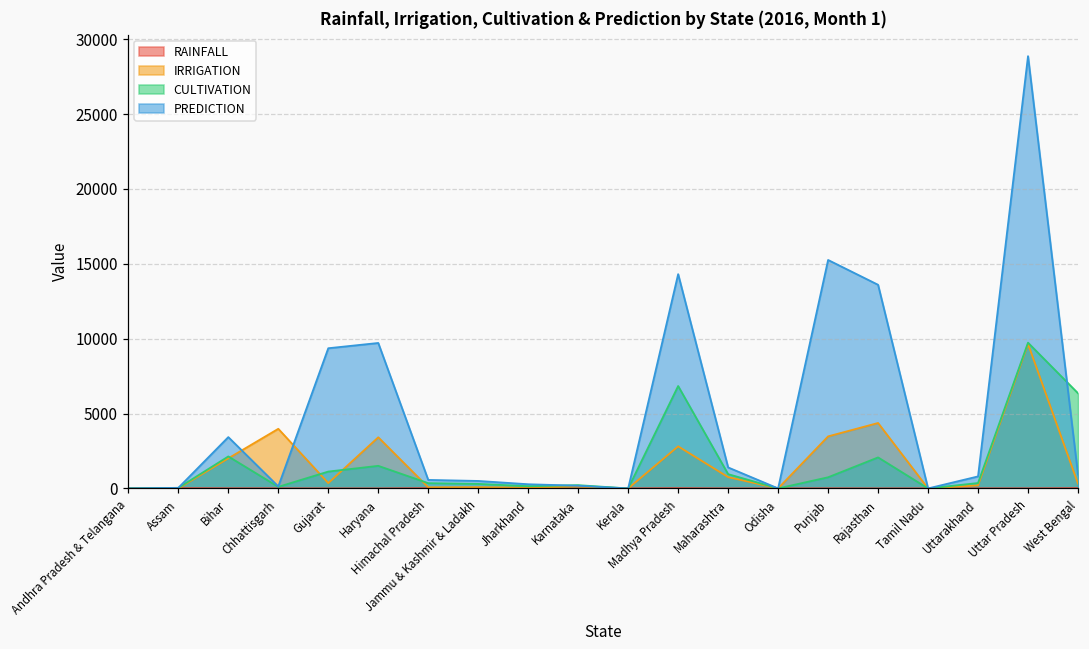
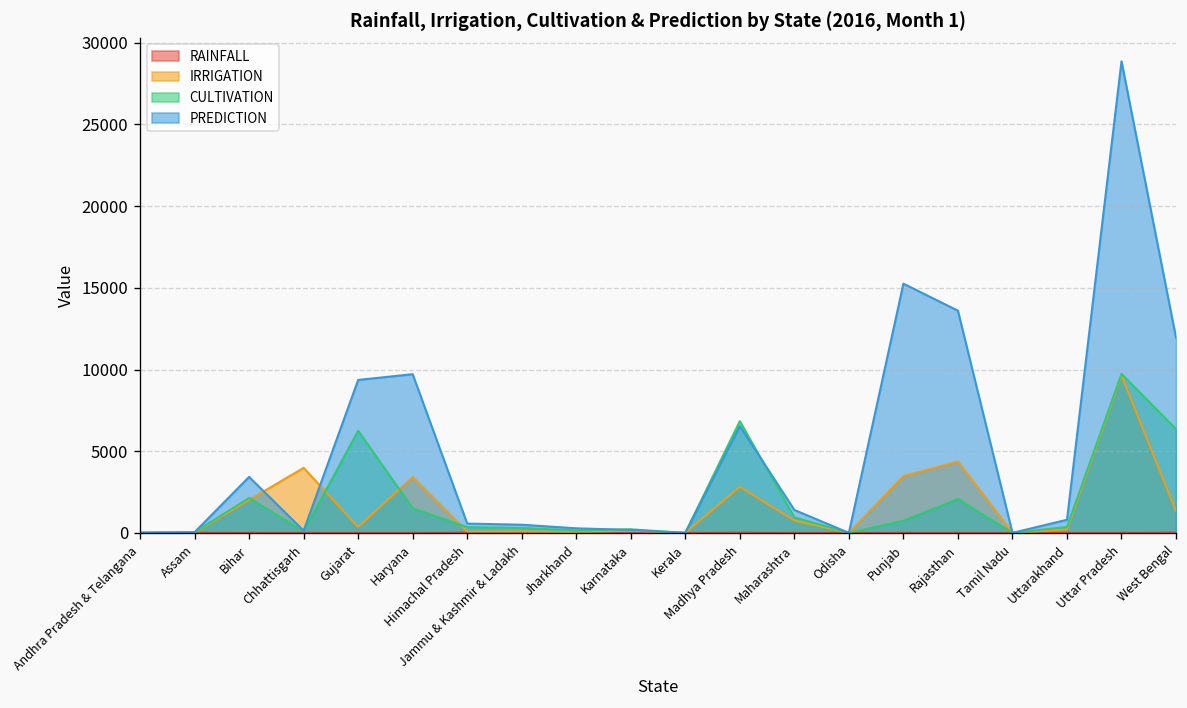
CULTIVATION, Gujarat: 1100 -> 6300
PREDICTION, Madhya Pradesh: 14300 -> 6500
IRRIGATION, West Bengal: 300 -> 1300
PREDICTION, West Bengal: 900 -> 11900
